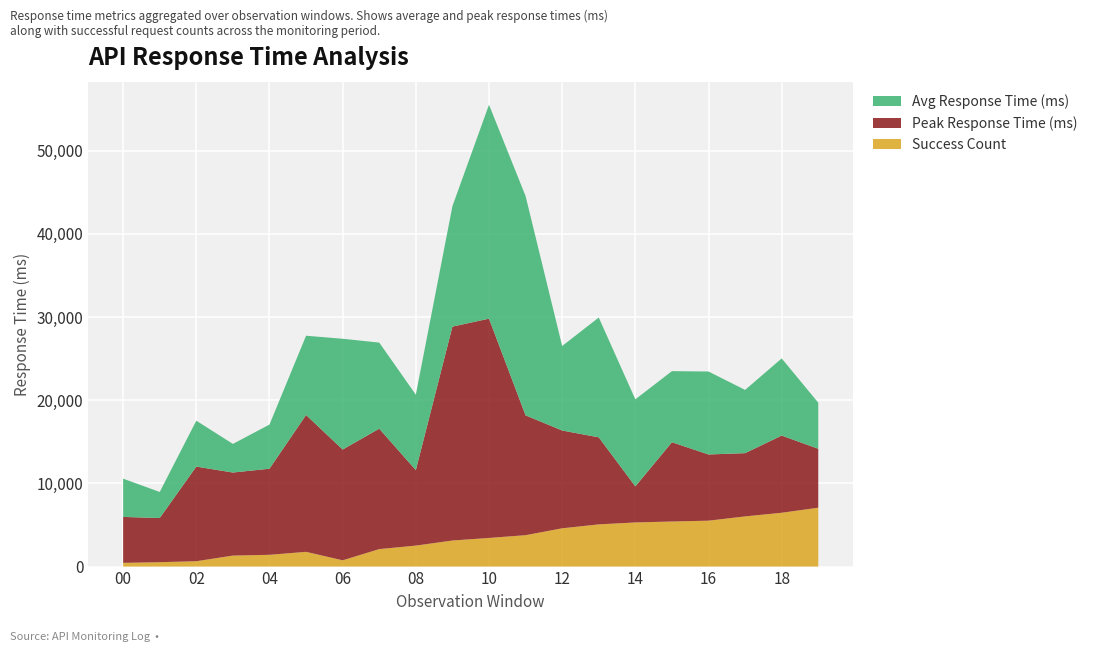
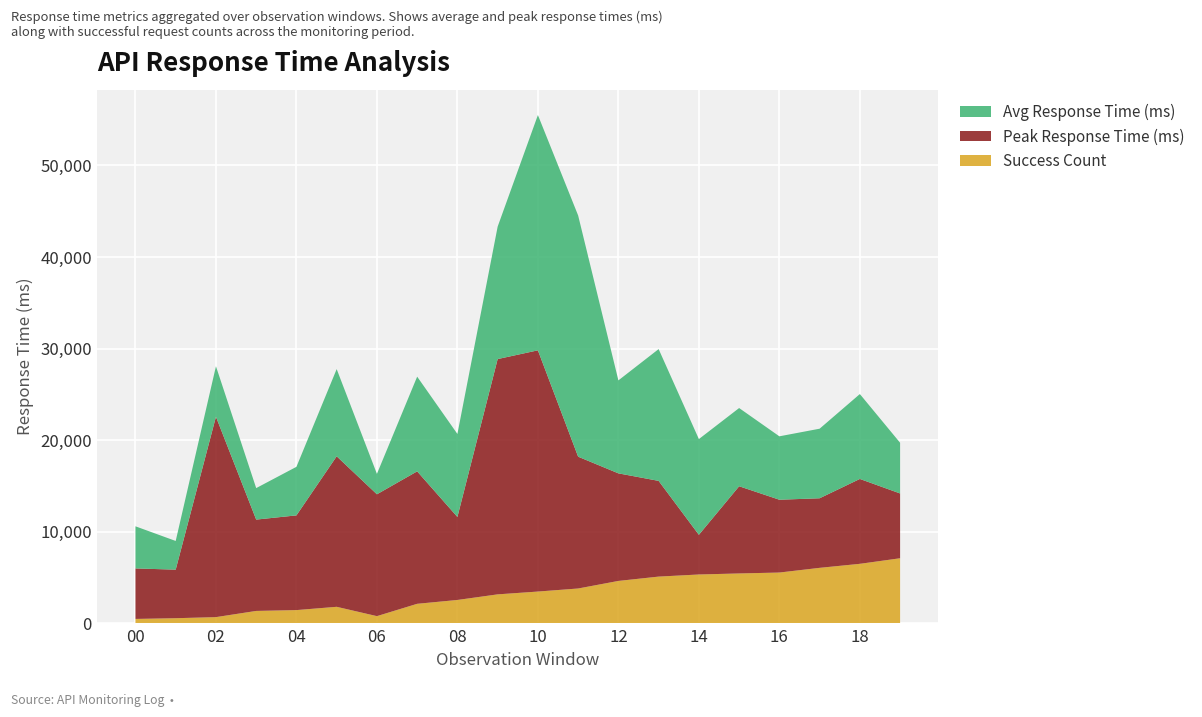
Peak Response Time (ms), 02: 11,000 -> 22,000
Avg Response Time (ms), 06: 13,000 -> 2,000
Avg Response Time (ms), 16: 10,000 -> 7,000
